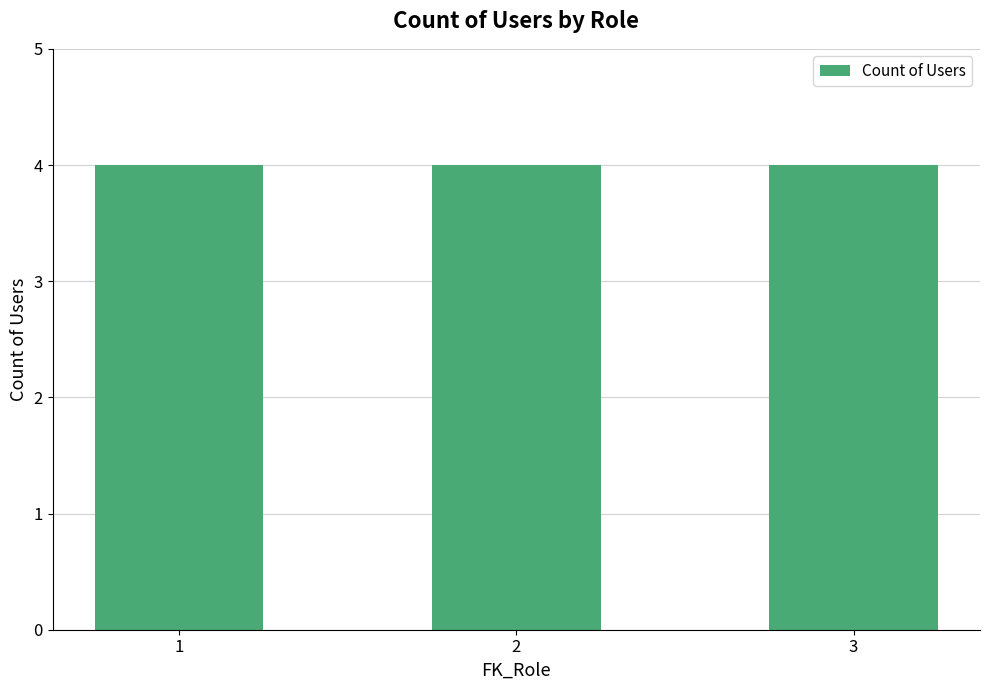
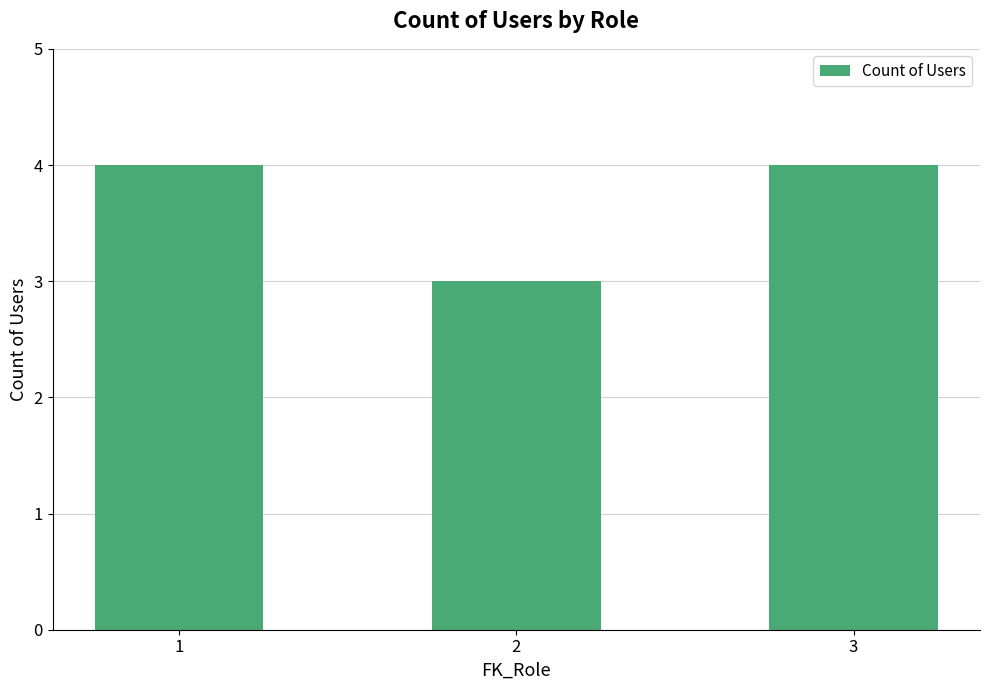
2: 4 -> 3
